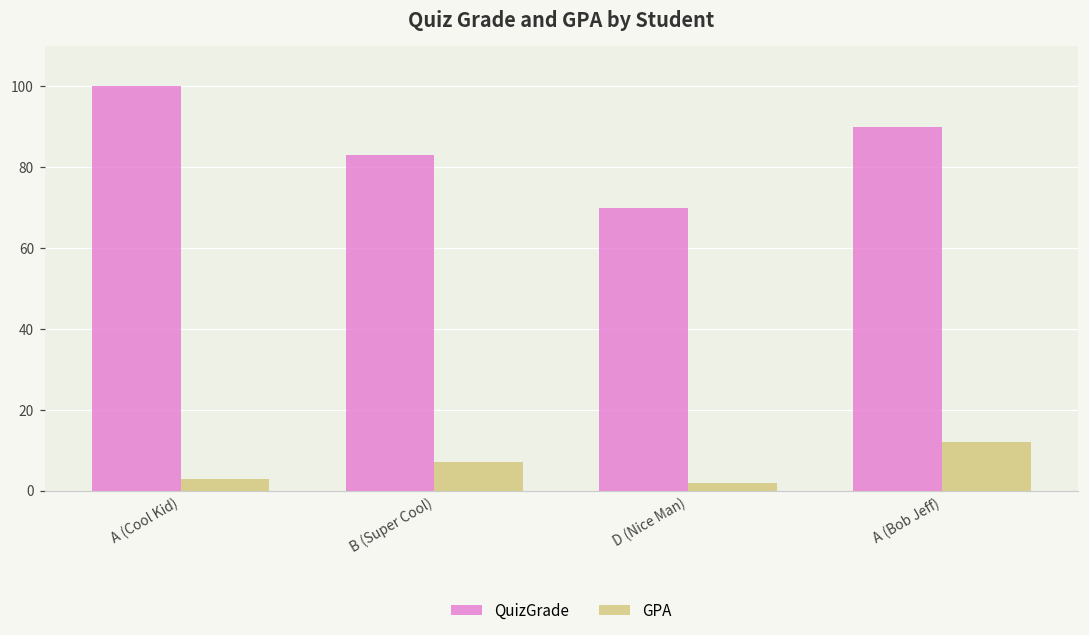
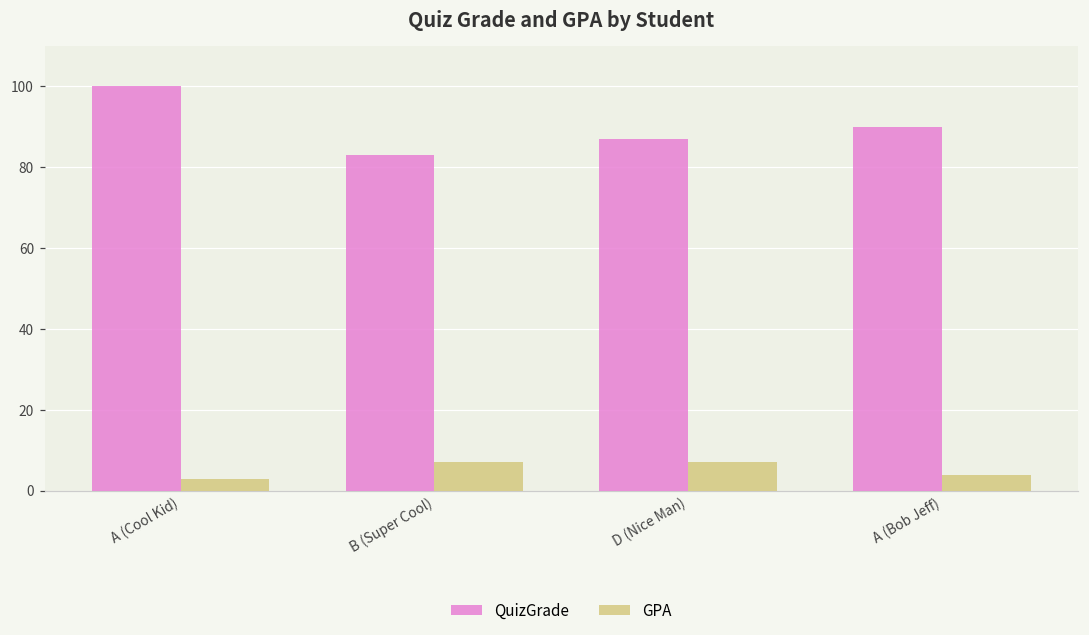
QuizGrade, D (Nice Man): 70 -> 87
GPA, D (Nice Man): 2 -> 7
GPA, A (Bob Jeff): 12 -> 4
